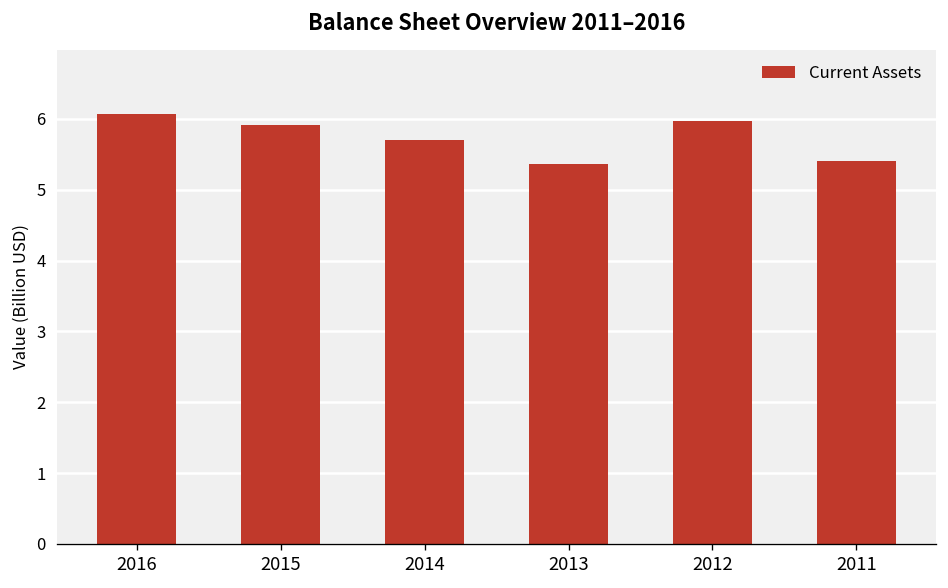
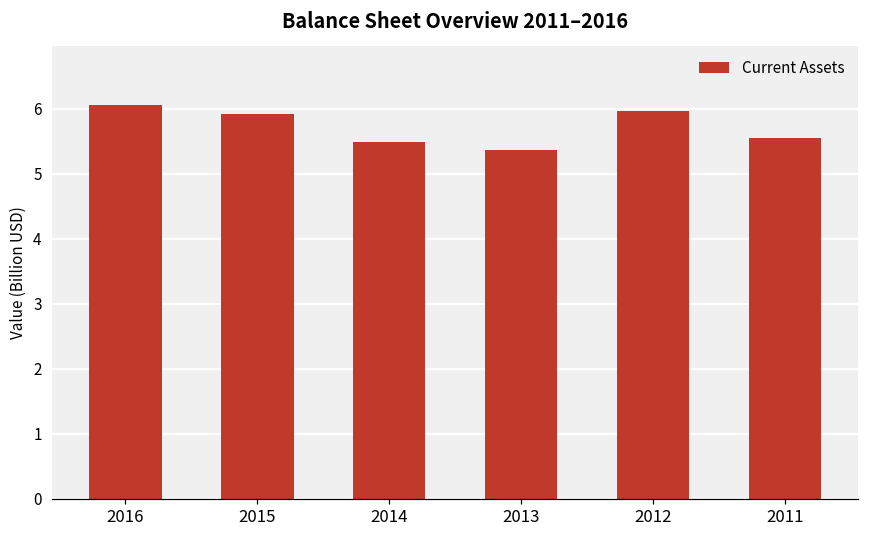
2014: 5.7 -> 5.5
2011: 5.4 -> 5.5
